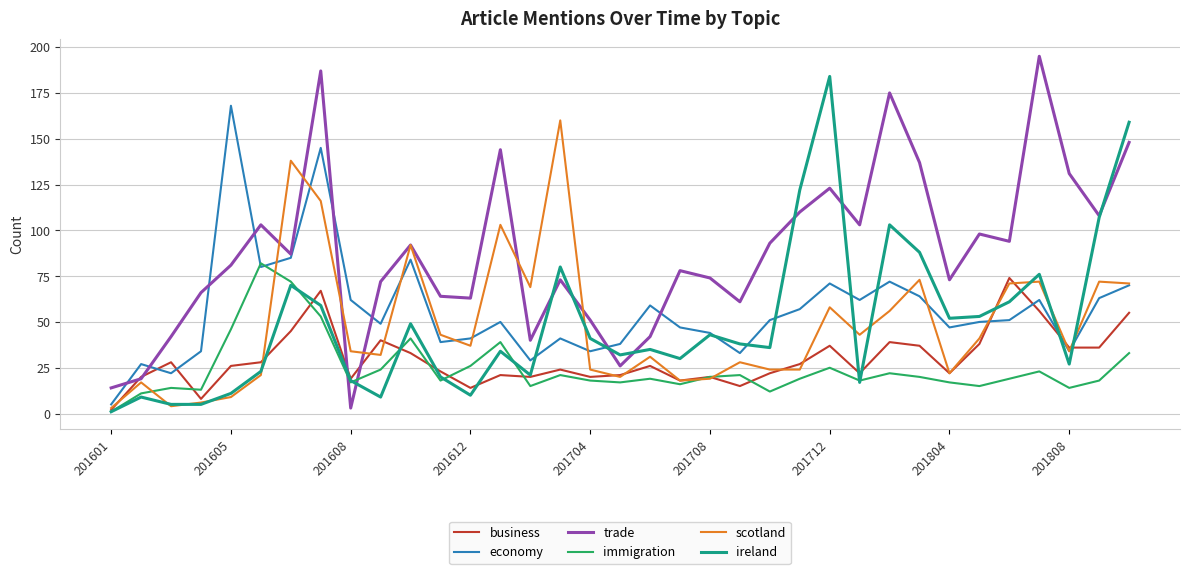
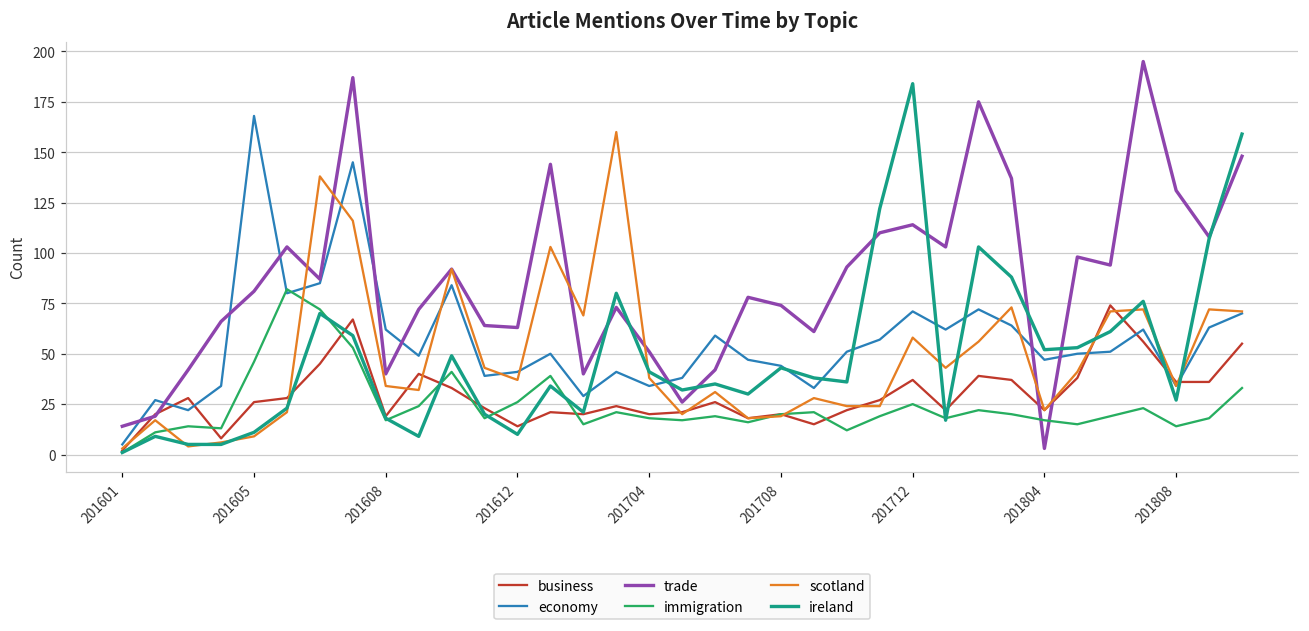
trade, 201608: 3 -> 40
scotland, 201704: 24 -> 38
trade, 201712: 123 -> 114
trade, 201804: 73 -> 3
